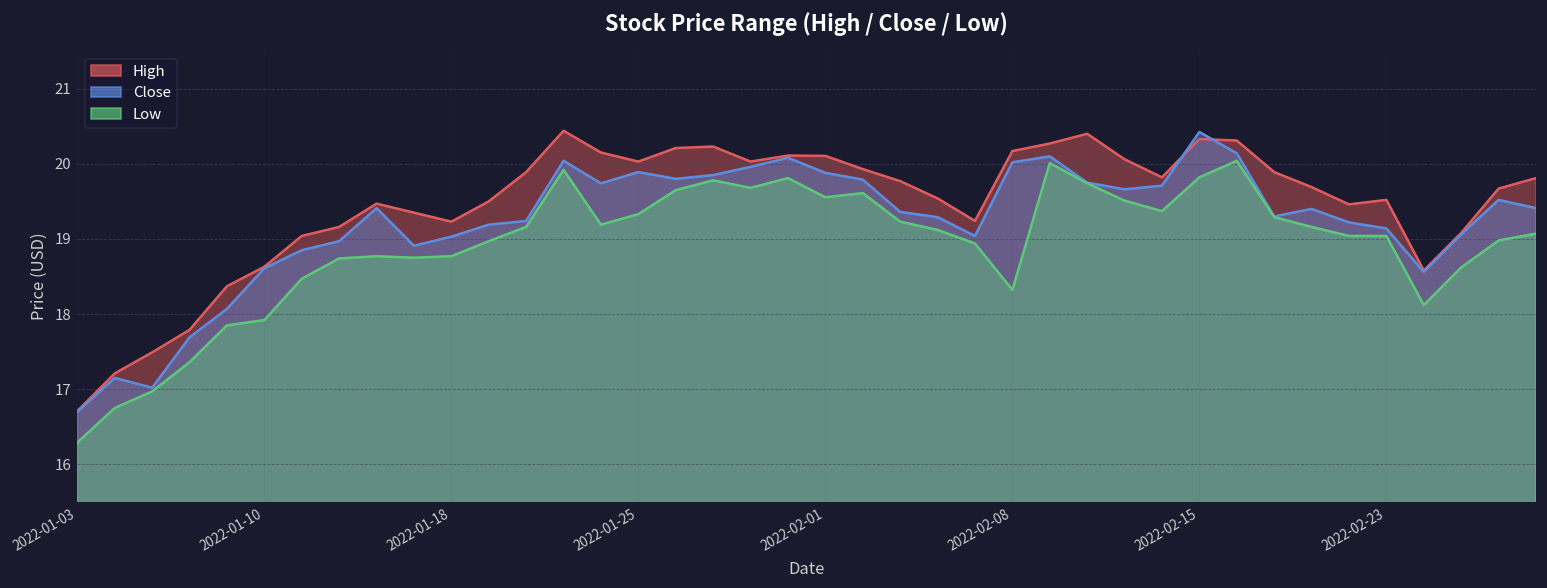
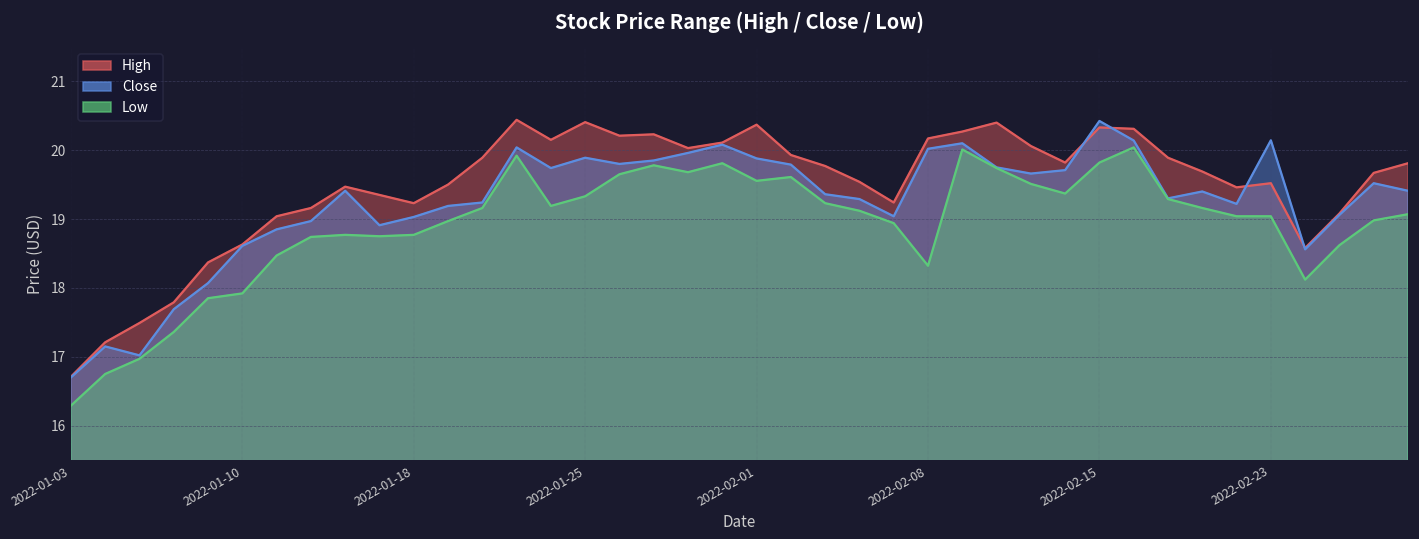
High, 2022-01-25: 20.0 -> 20.4
High, 2022-02-01: 20.1 -> 20.4
Close, 2022-02-23: 19.1 -> 20.1
